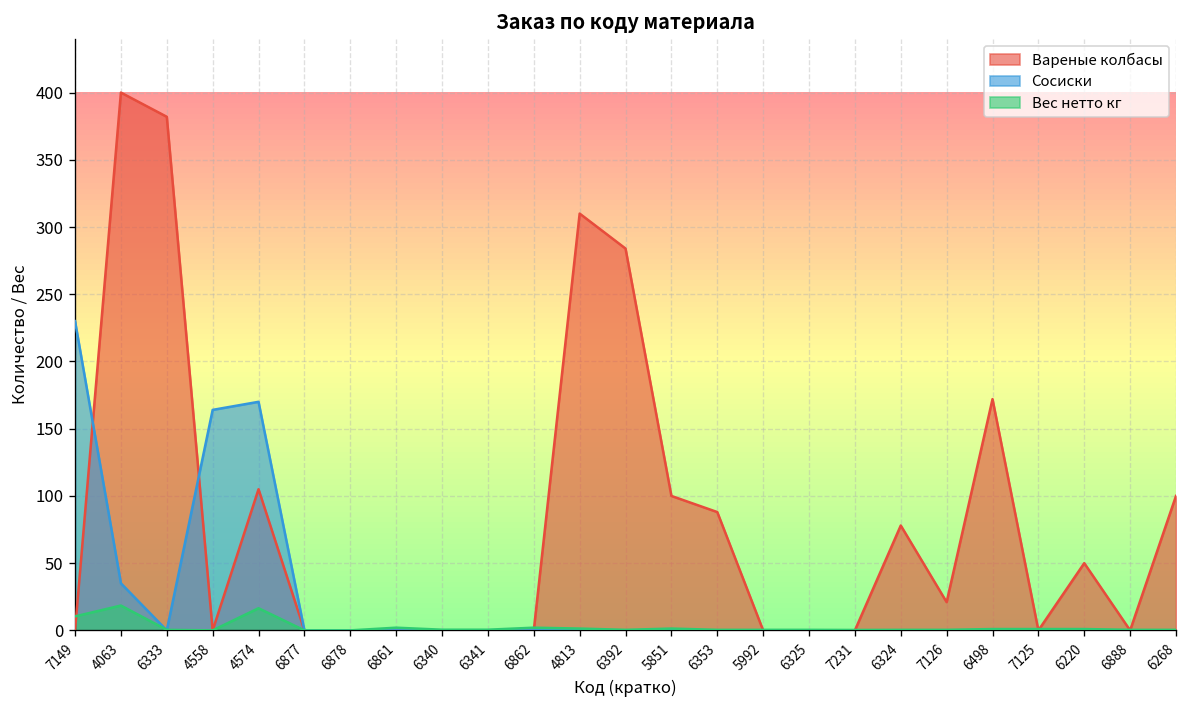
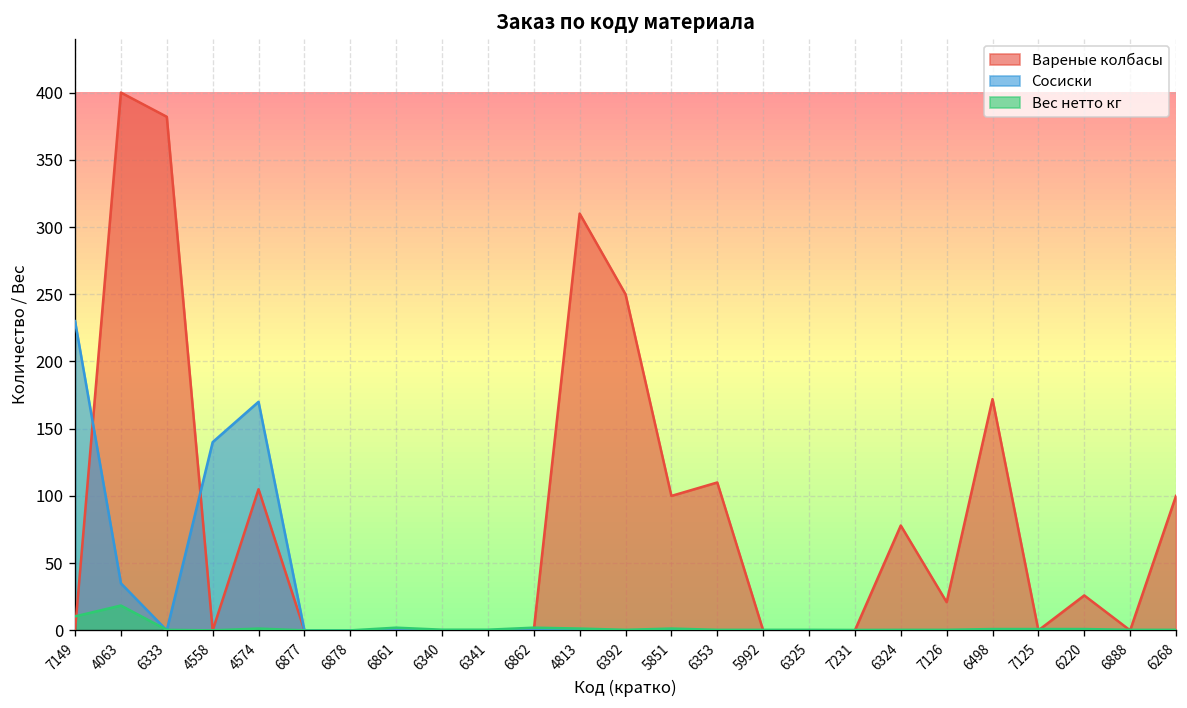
Сосиски, 4558: 164 -> 140
Вес нетто кг, 4574: 16 -> 1
Вареные колбасы, 6392: 284 -> 250
Вареные колбасы, 6353: 88 -> 110
Вареные колбасы, 6220: 50 -> 26
